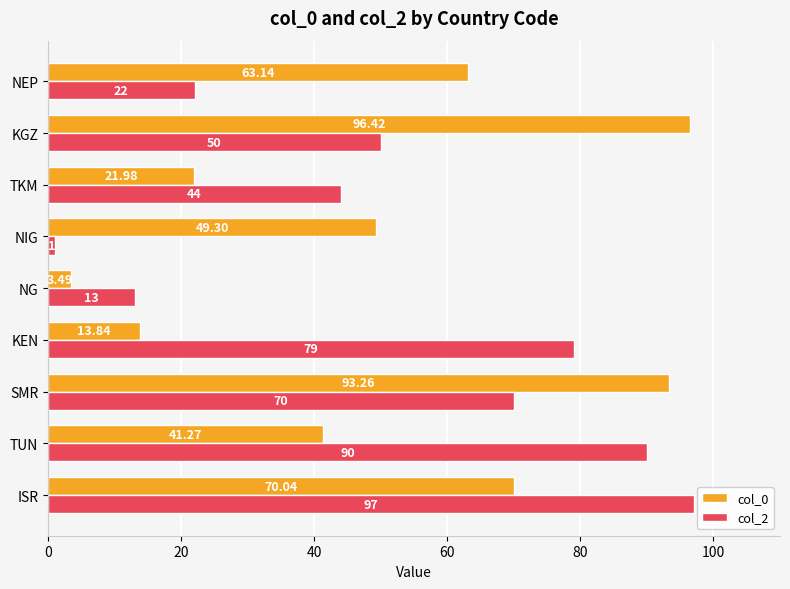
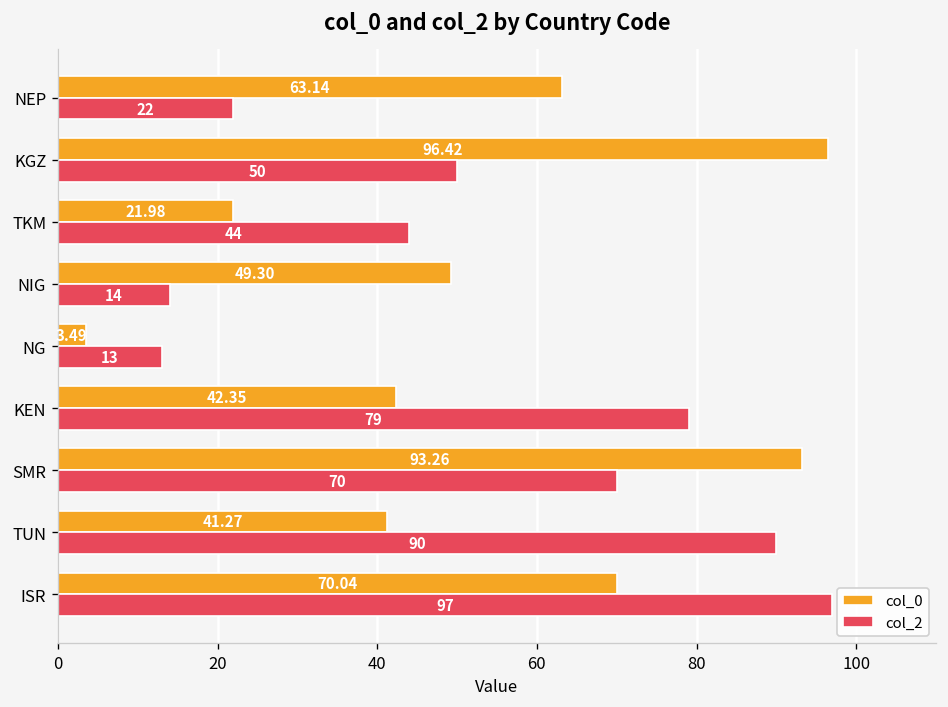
col_2, NIG: 1 -> 14
col_0, KEN: 13.84 -> 42.35
